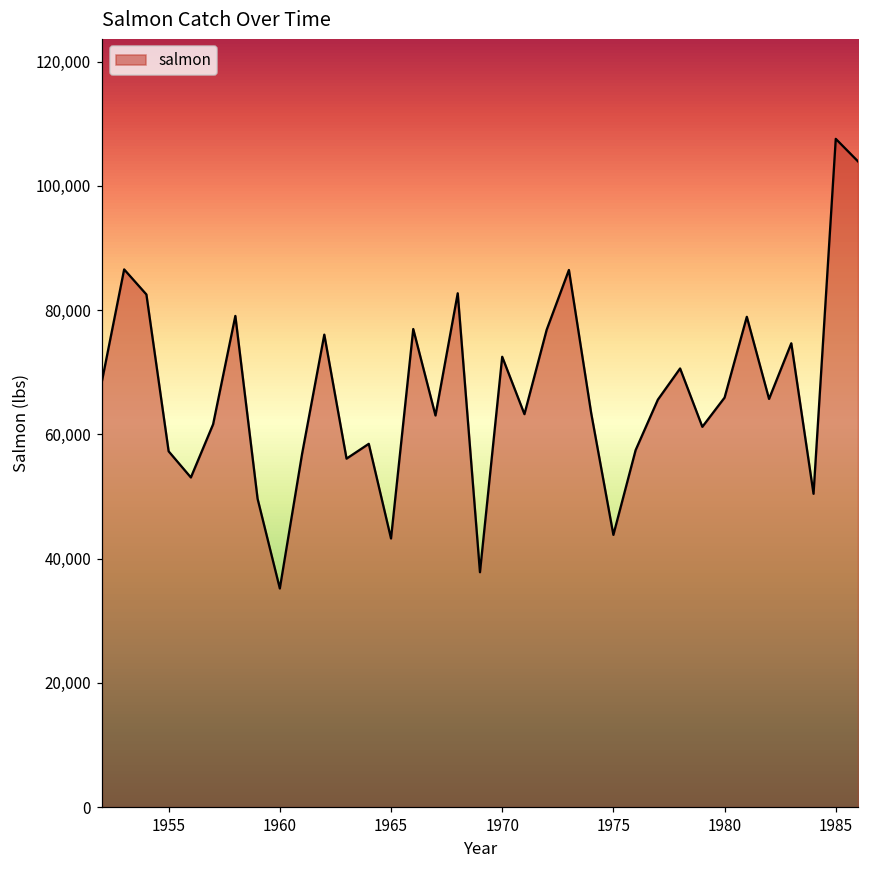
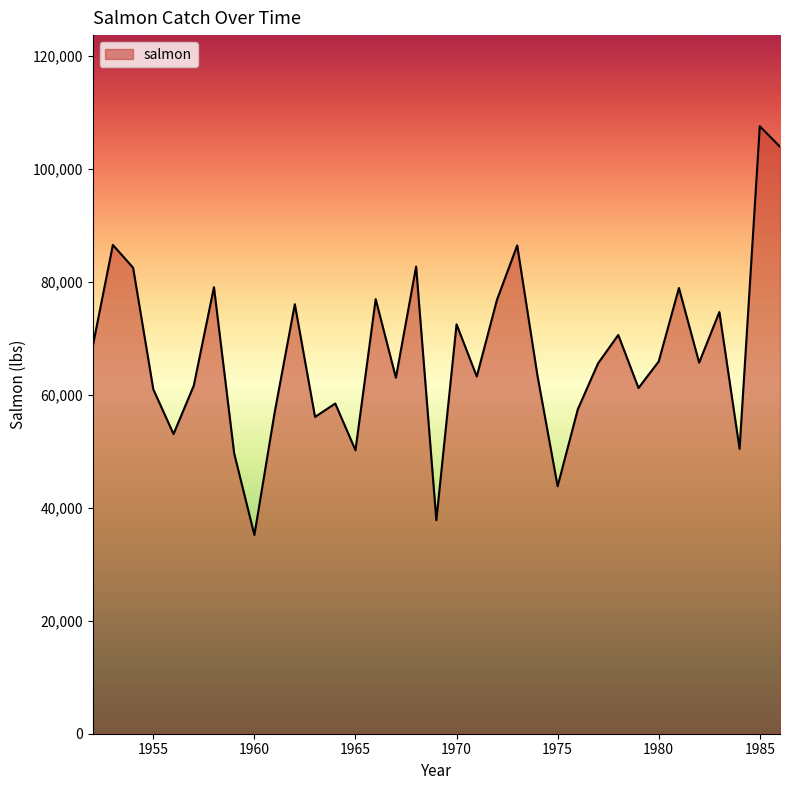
1955: 57,000 -> 61,000
1965: 43,000 -> 50,000
